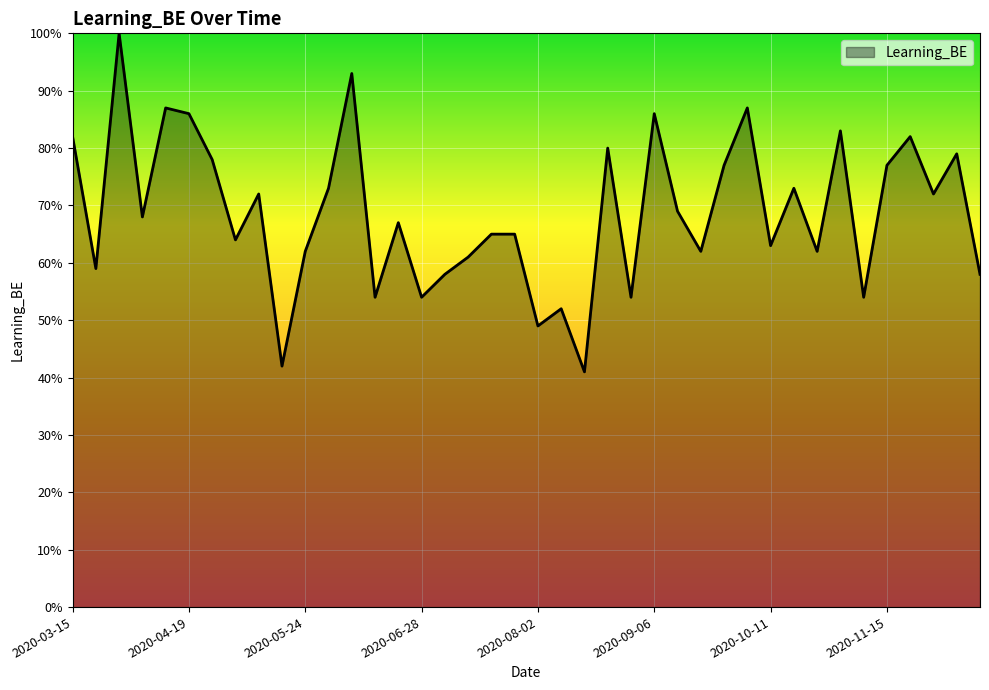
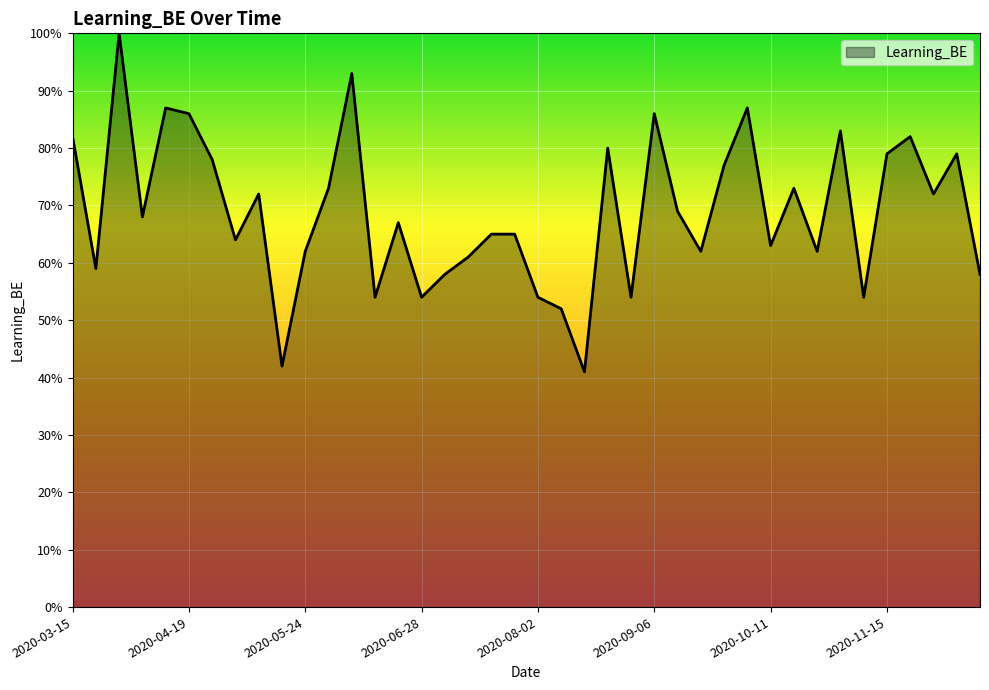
2020-08-02: 49% -> 54%
2020-11-15: 77% -> 79%
